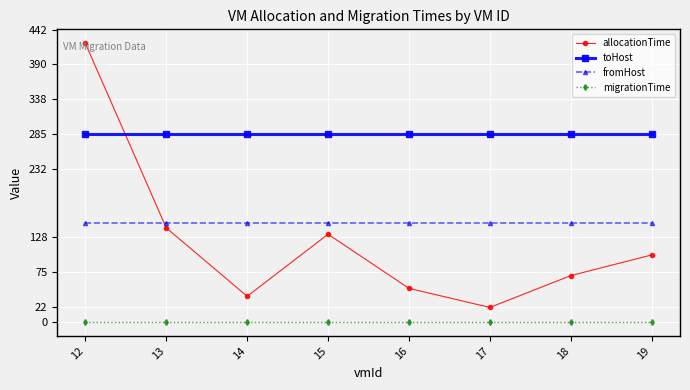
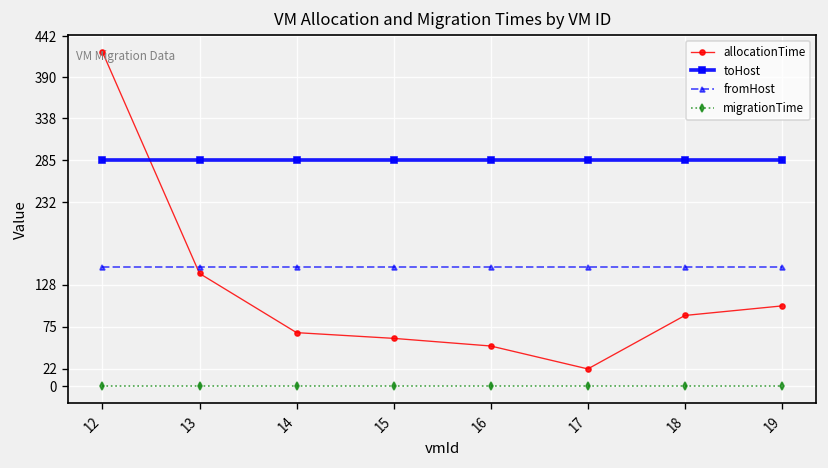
allocationTime, 14: 40 -> 70
allocationTime, 15: 130 -> 60
allocationTime, 18: 70 -> 90
